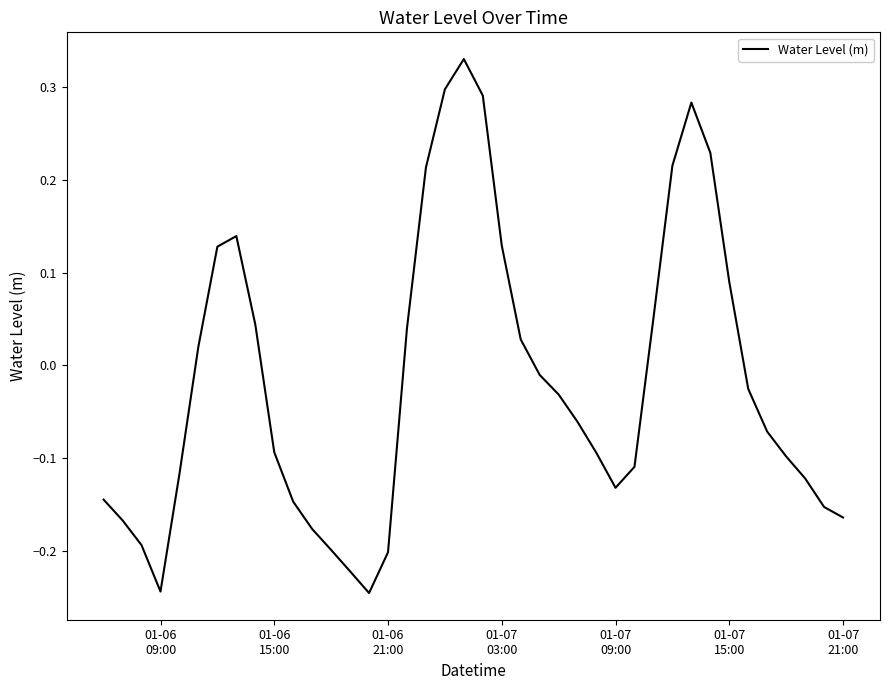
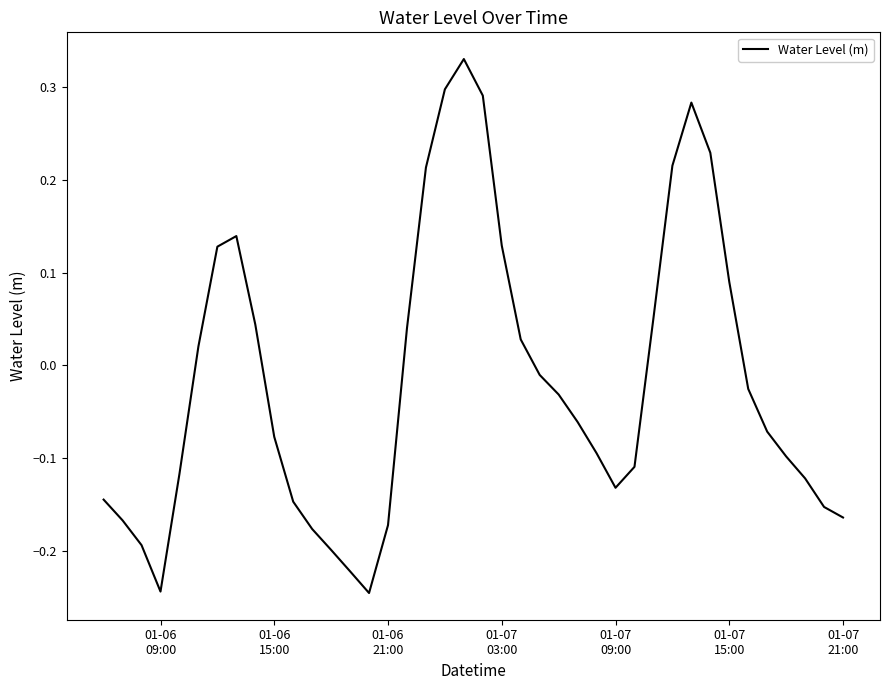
01-06 15:00: -0.09 -> -0.08
01-06 21:00: -0.20 -> -0.17
